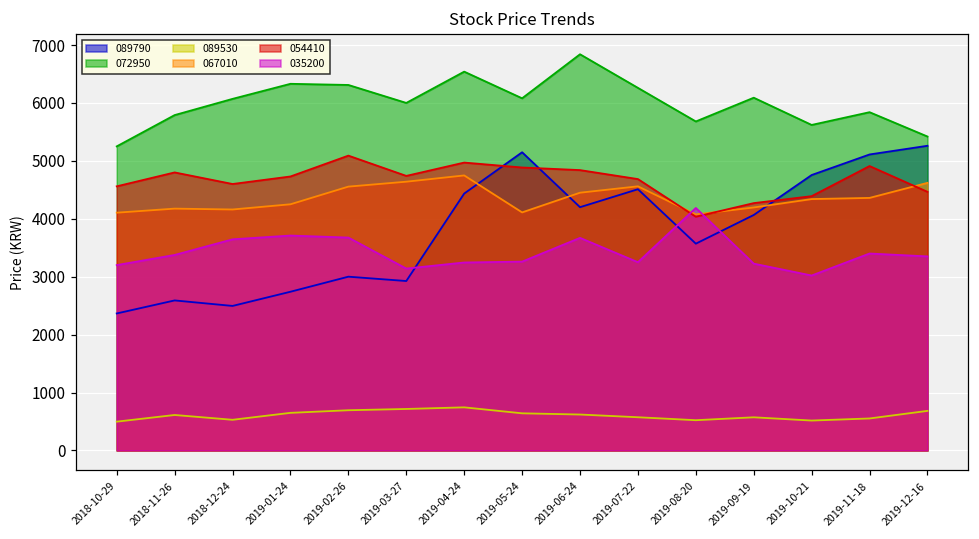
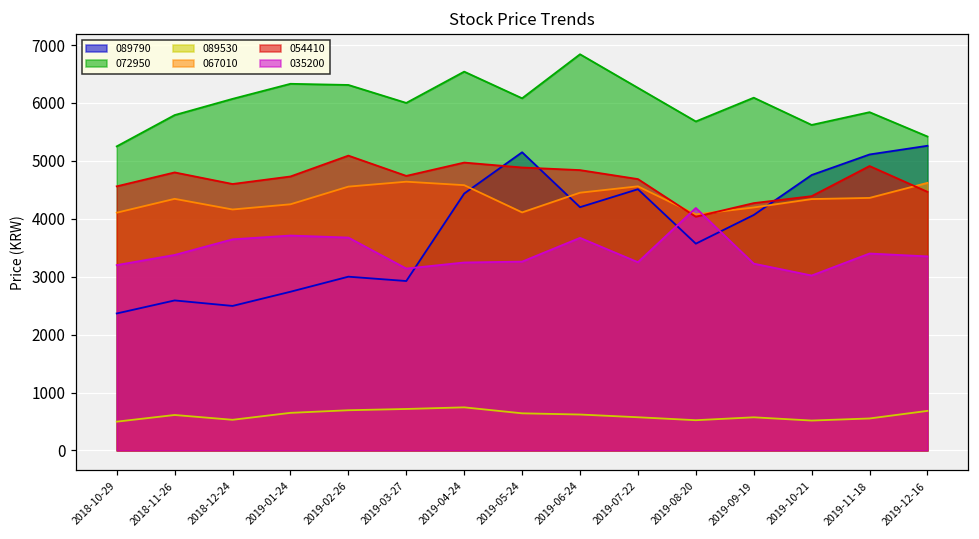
067010, 2018-11-26: 4200 -> 4300
067010, 2019-04-24: 4700 -> 4600
